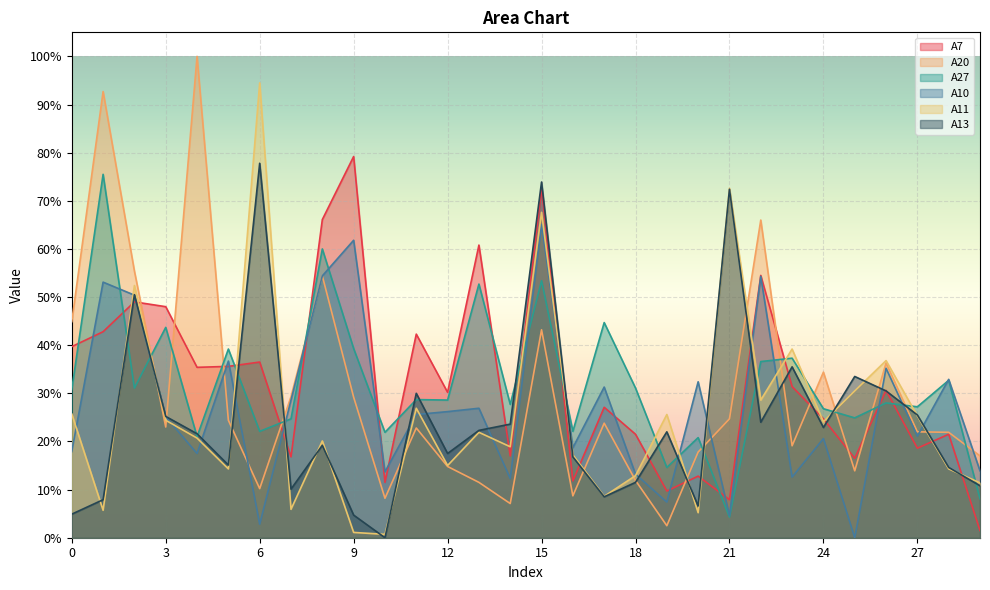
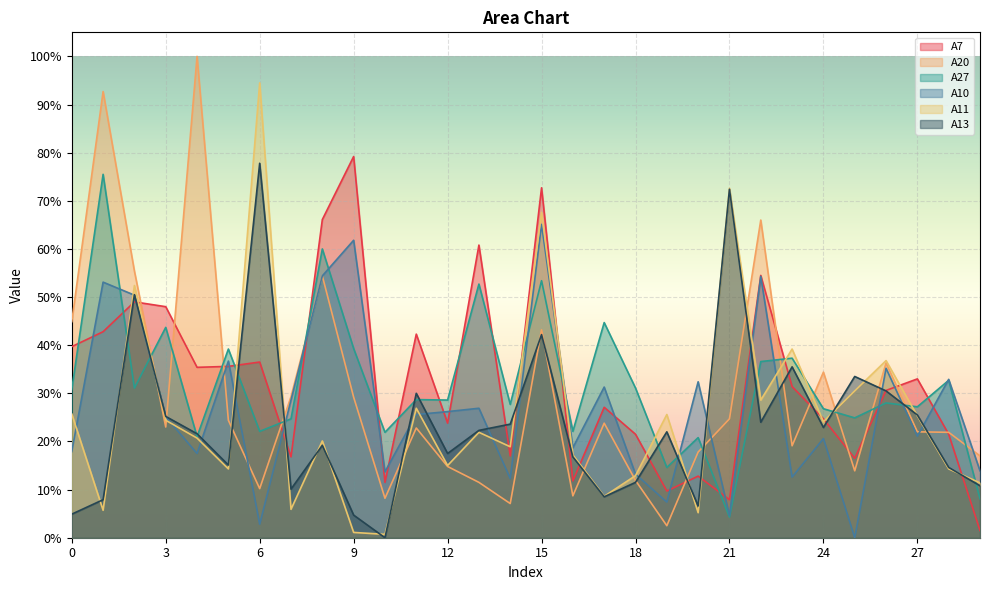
A7, 12: 30% -> 24%
A13, 15: 74% -> 42%
A7, 27: 19% -> 33%
